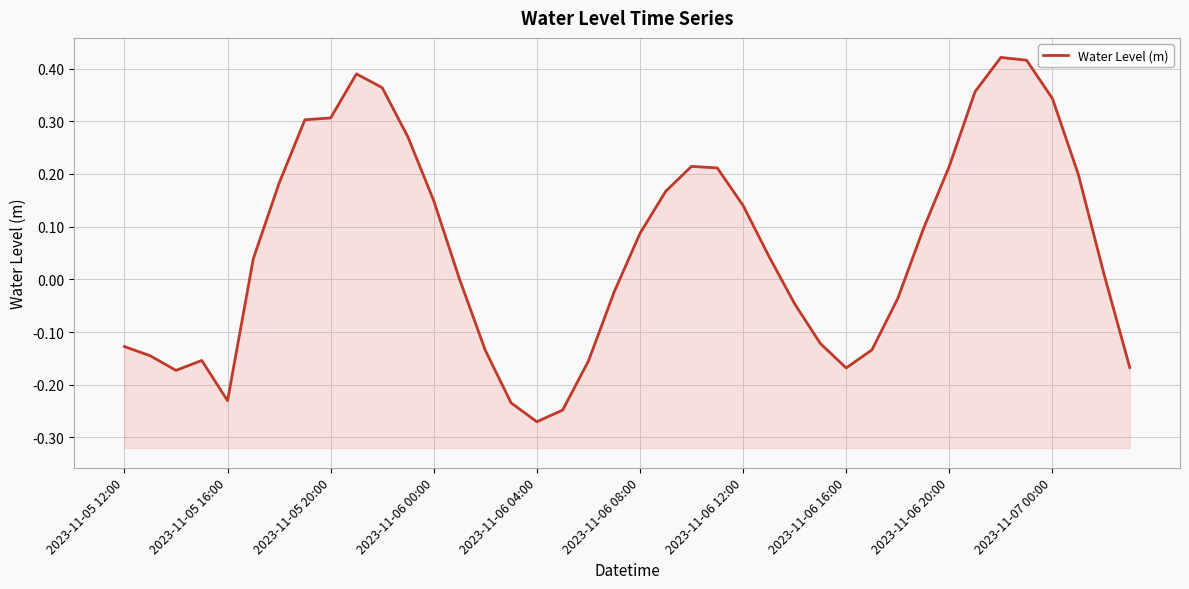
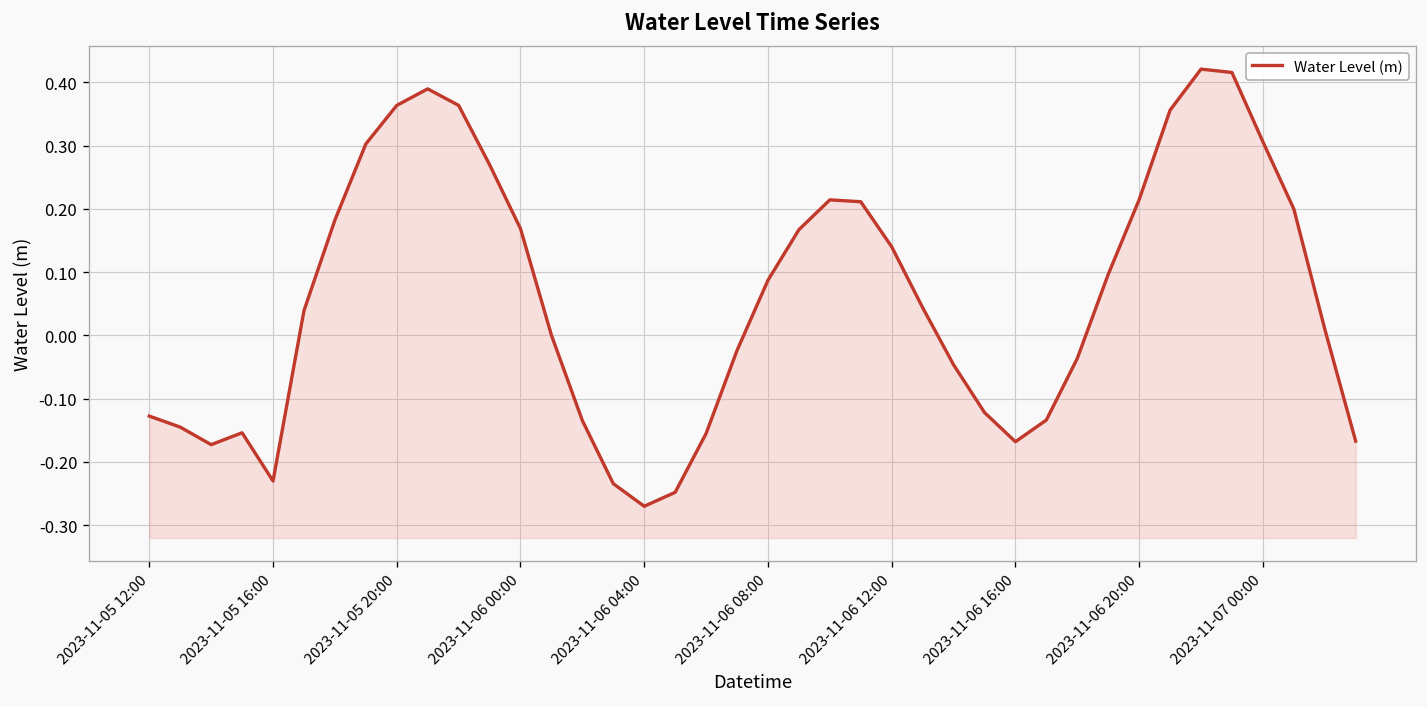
2023-11-05 20:00: 0.31 -> 0.36
2023-11-06 00:00: 0.15 -> 0.17
2023-11-07 00:00: 0.34 -> 0.31
